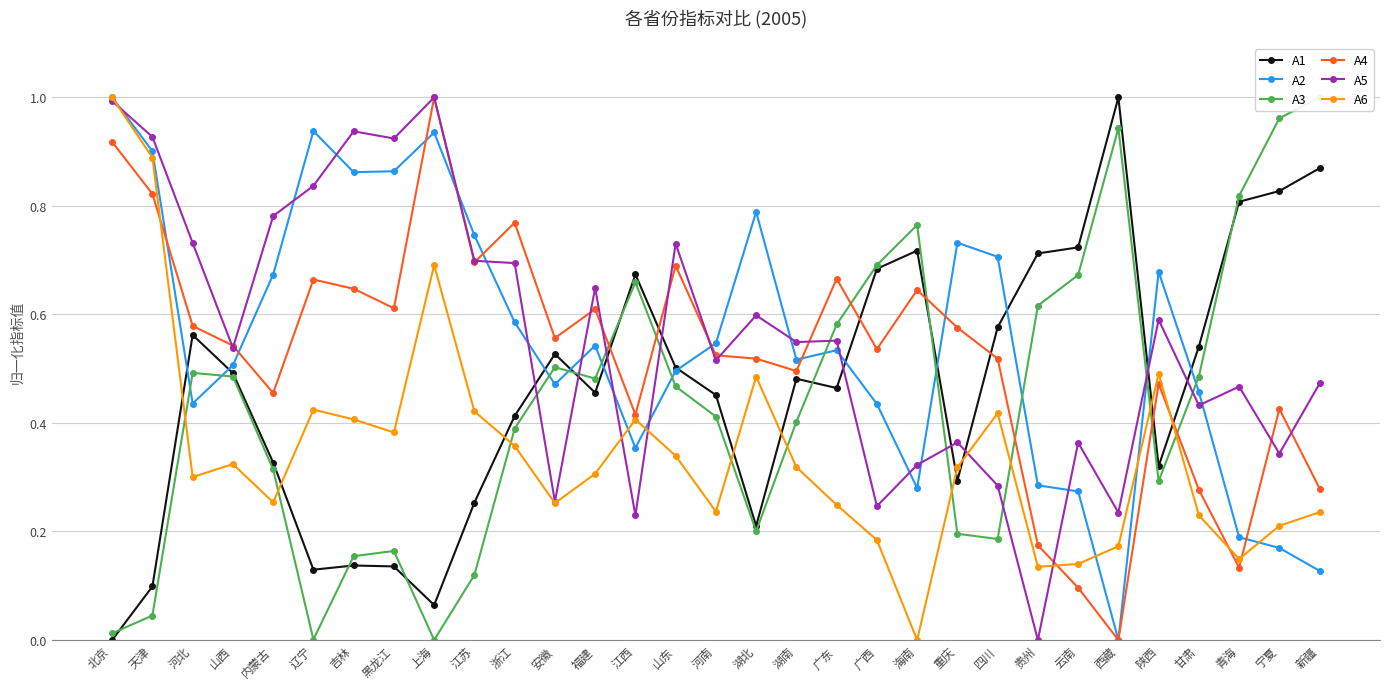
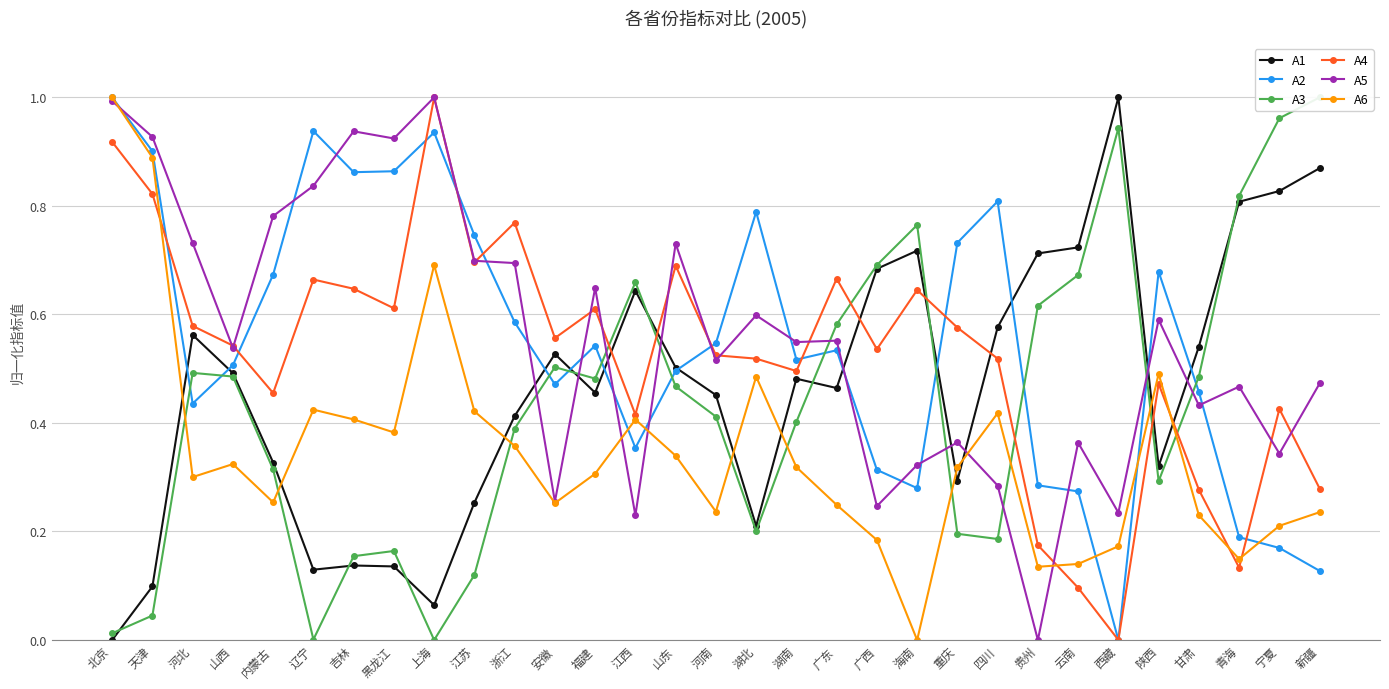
A1, 江西: 0.67 -> 0.64
A2, 广西: 0.44 -> 0.31
A2, 四川: 0.71 -> 0.81
